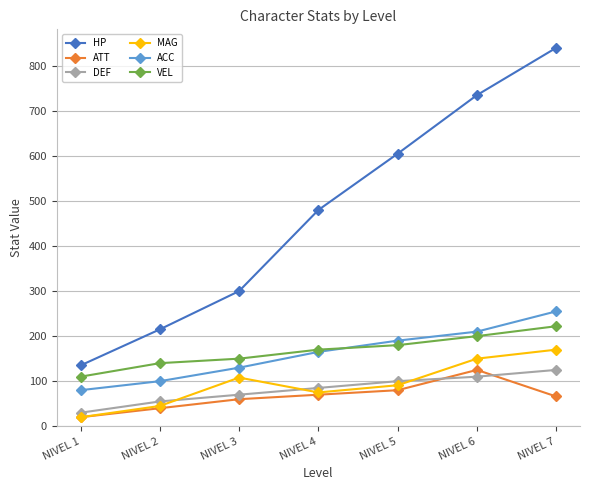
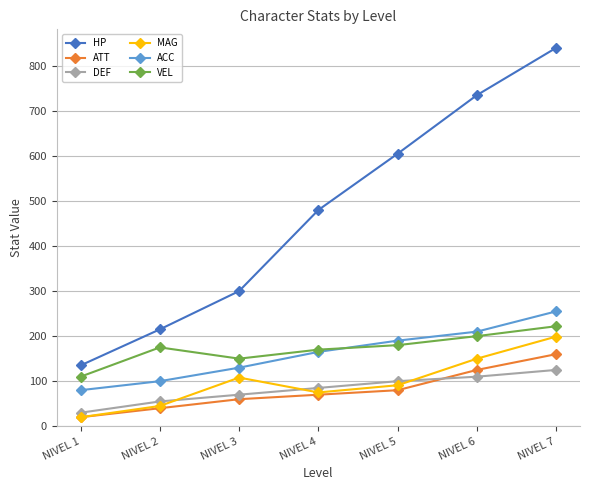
VEL, NIVEL 2: 140 -> 180
ATT, NIVEL 7: 70 -> 160
MAG, NIVEL 7: 170 -> 200
